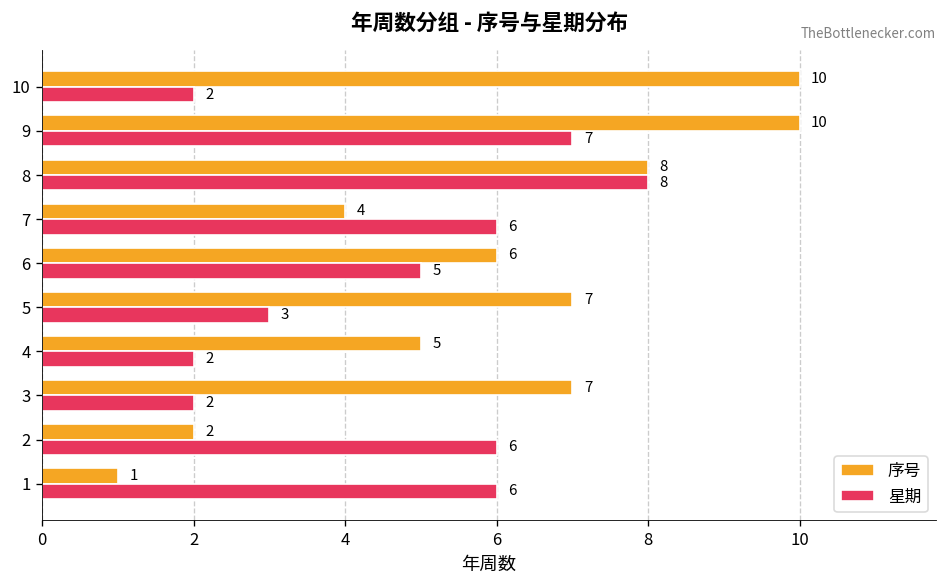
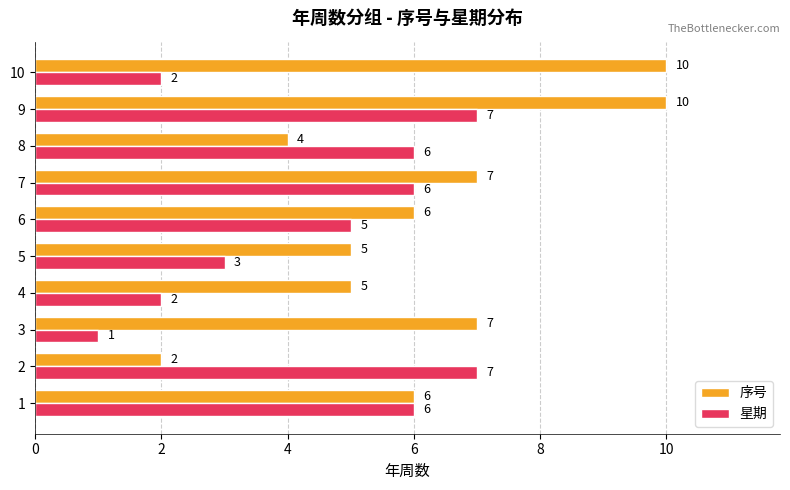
序号, 8: 8 -> 4
星期, 8: 8 -> 6
序号, 7: 4 -> 7
序号, 5: 7 -> 5
星期, 3: 2 -> 1
星期, 2: 6 -> 7
序号, 1: 1 -> 6
